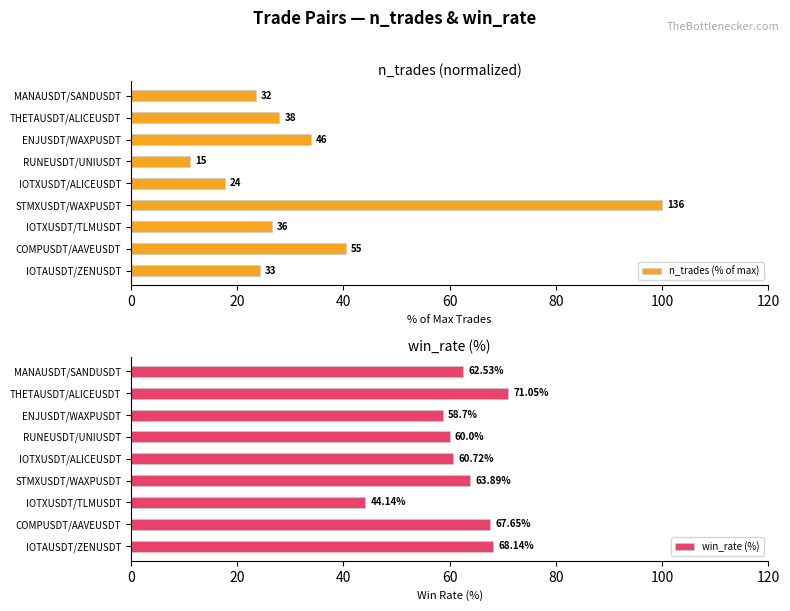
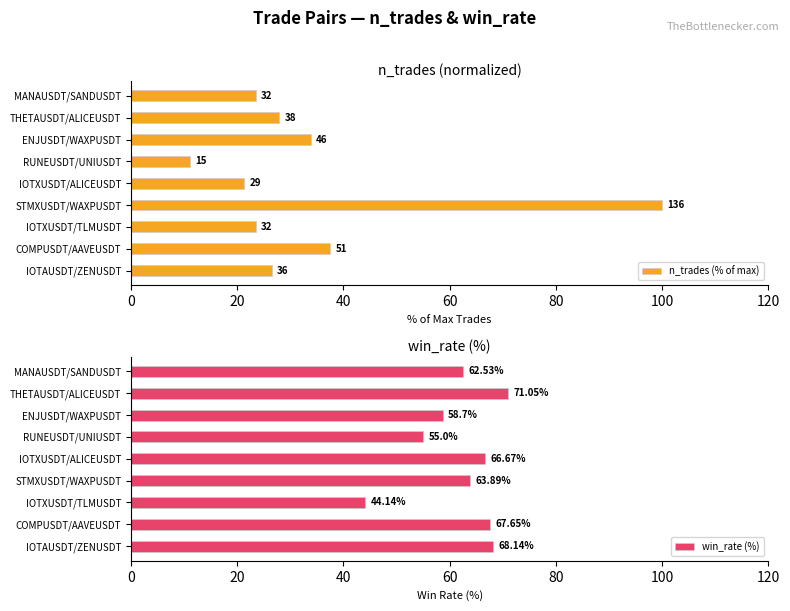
n_trades (normalized), IOTXUSDT/ALICEUSDT: 24 -> 29
n_trades (normalized), IOTXUSDT/TLMUSDT: 36 -> 32
n_trades (normalized), COMPUSDT/AAVEUSDT: 55 -> 51
n_trades (normalized), IOTAUSDT/ZENUSDT: 33 -> 36
win_rate (%), RUNEUSDT/UNIUSDT: 60.0% -> 55.0%
win_rate (%), IOTXUSDT/ALICEUSDT: 60.72% -> 66.67%
